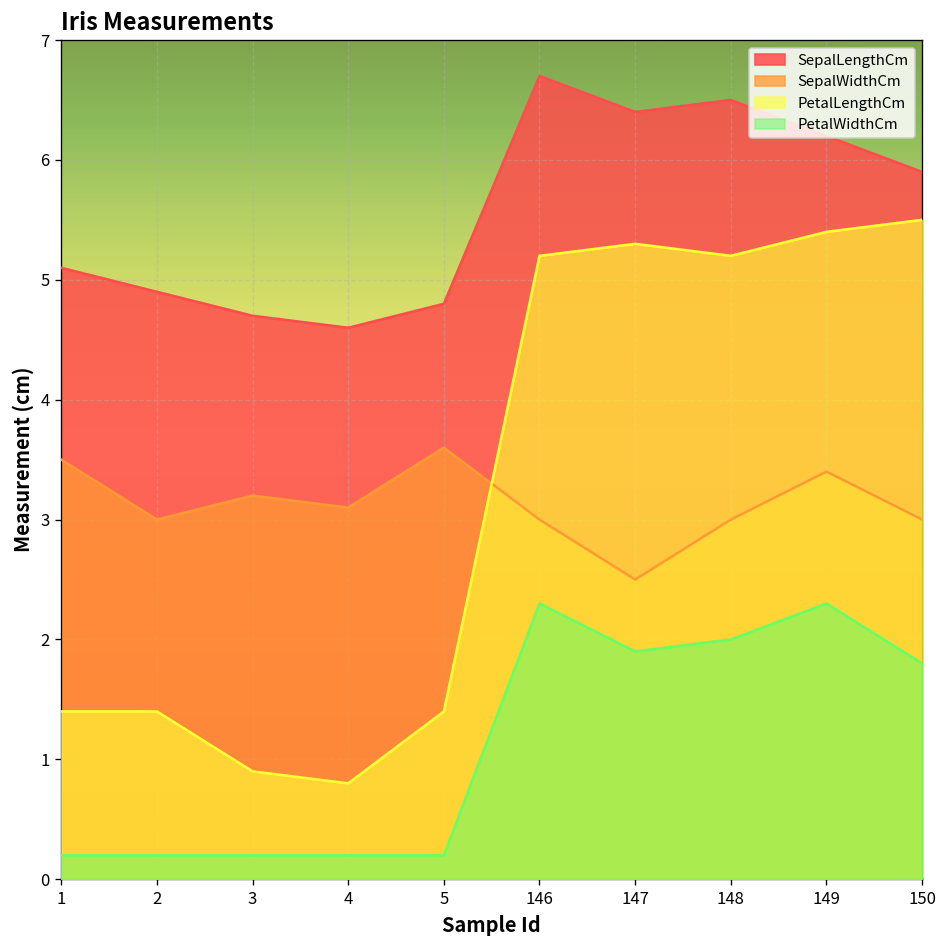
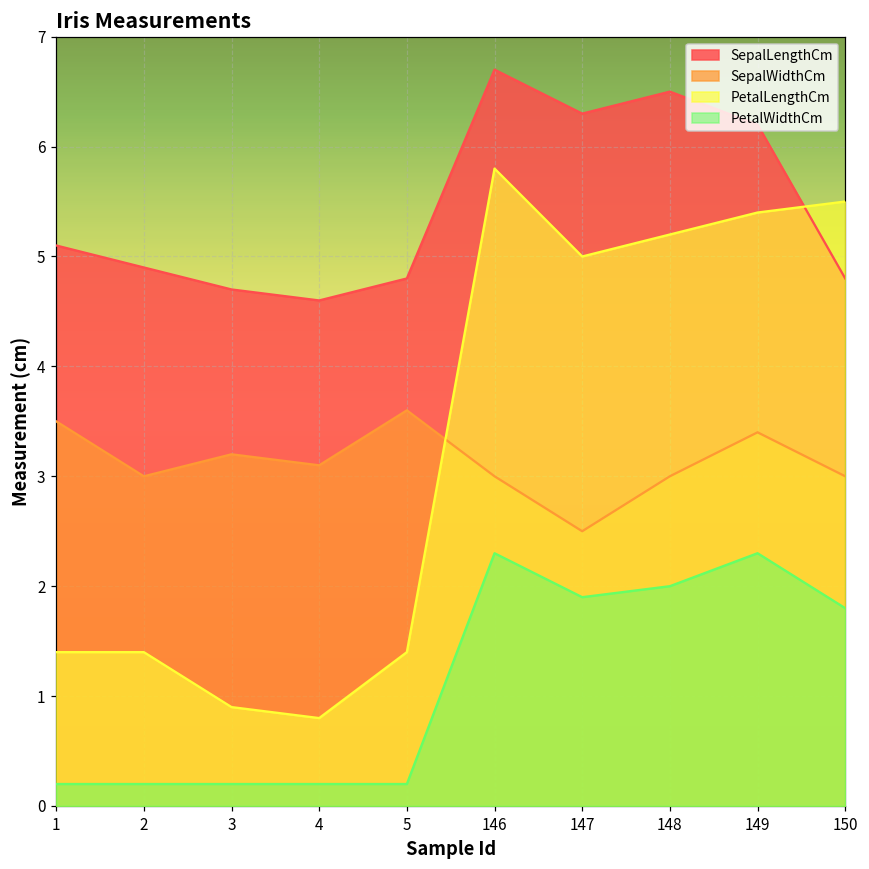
PetalLengthCm, 146: 5.2 -> 5.8
SepalLengthCm, 147: 6.4 -> 6.3
PetalLengthCm, 147: 5.3 -> 5.0
SepalLengthCm, 150: 5.9 -> 4.8
